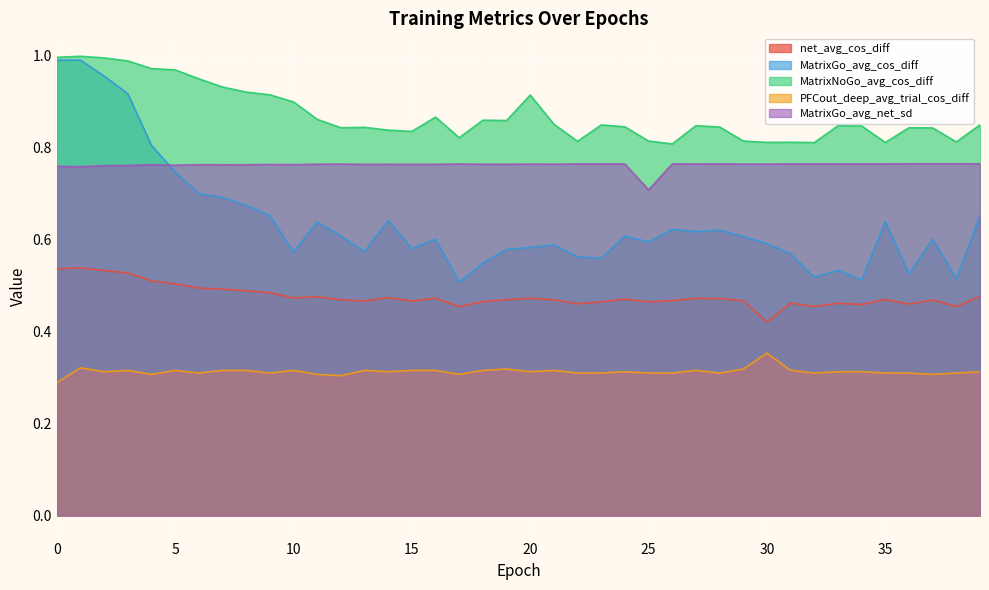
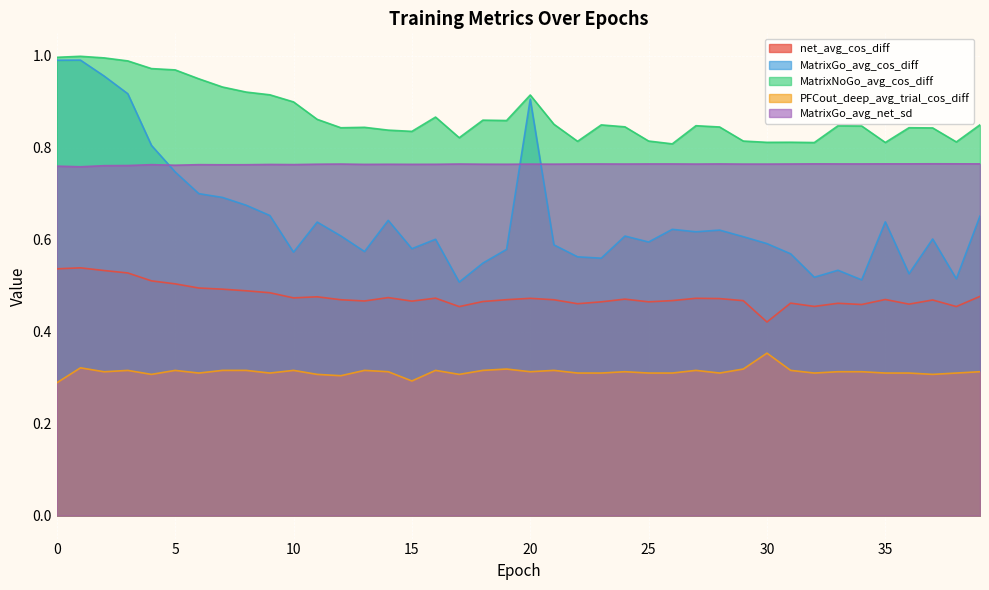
PFCout_deep_avg_trial_cos_diff, 15: 0.32 -> 0.29
MatrixGo_avg_cos_diff, 20: 0.58 -> 0.91
MatrixGo_avg_net_sd, 25: 0.71 -> 0.76
